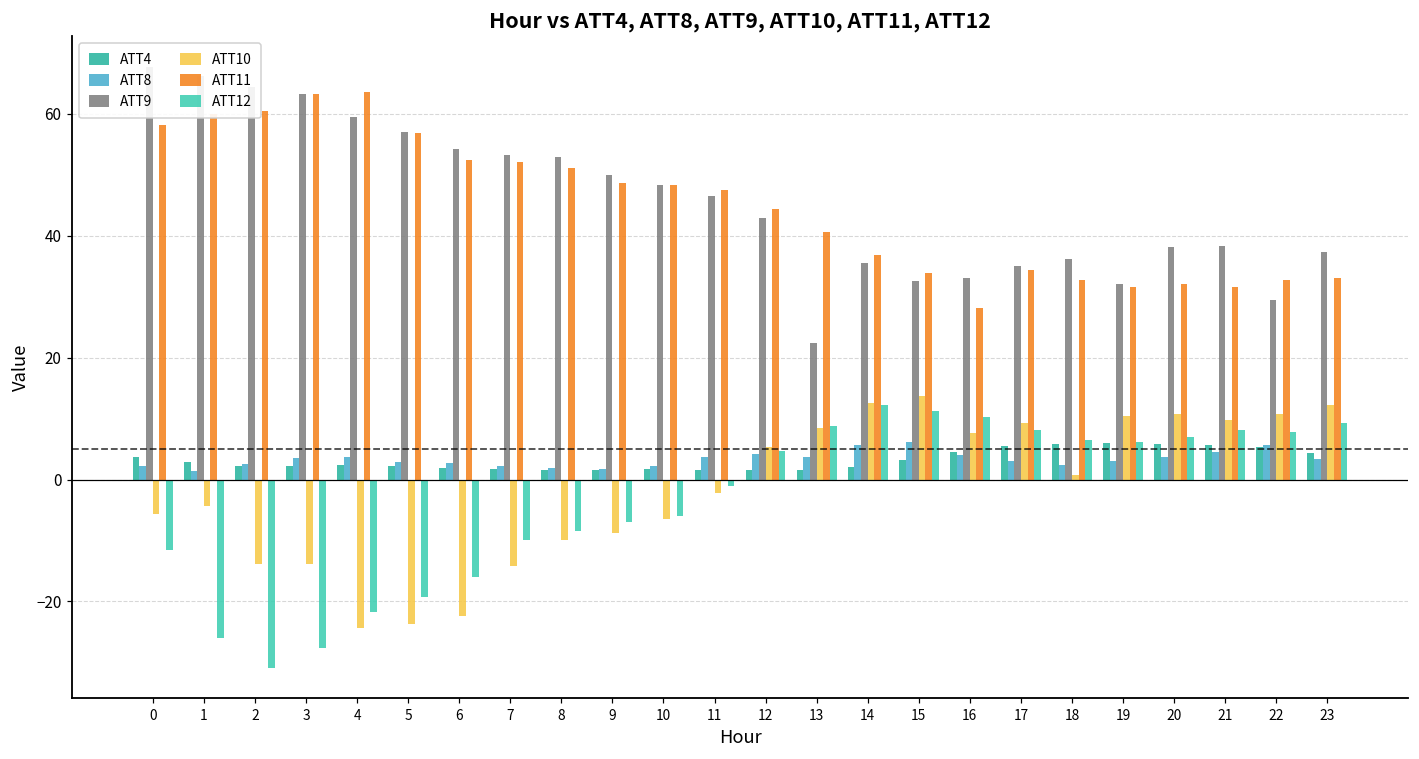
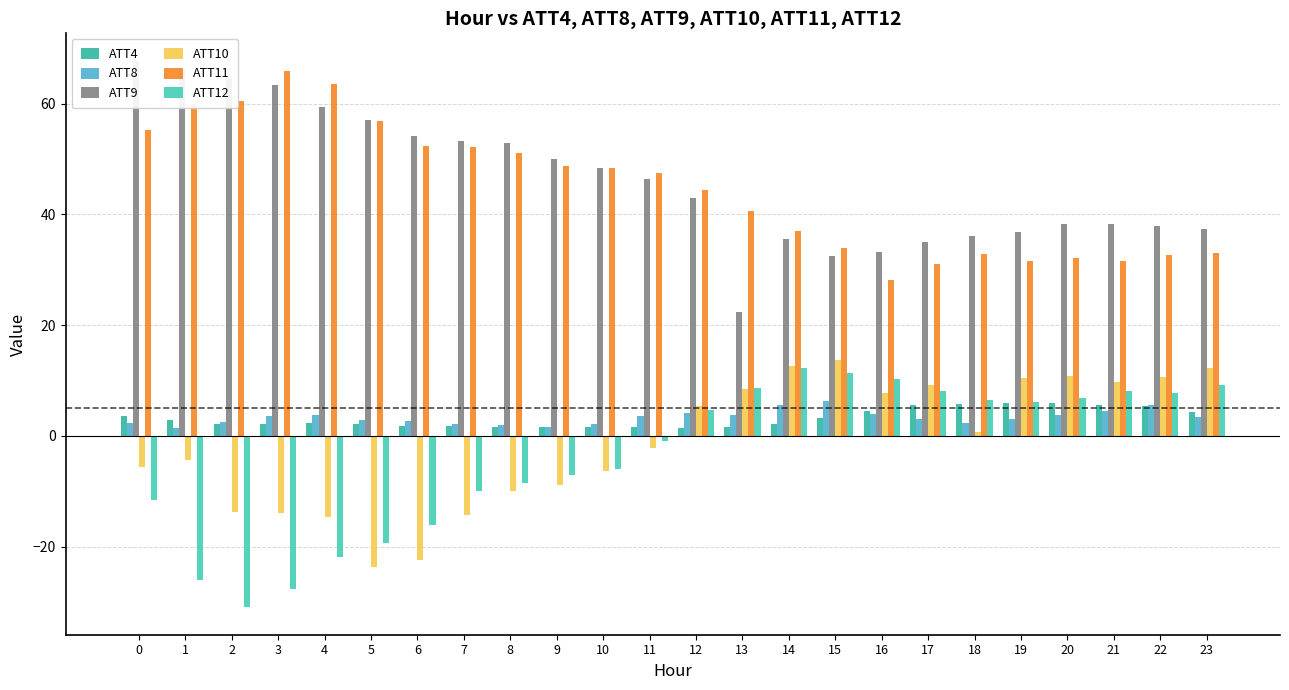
ATT11, 0: 58 -> 55
ATT11, 3: 63 -> 66
ATT10, 4: -24 -> -15
ATT11, 17: 34 -> 31
ATT9, 19: 32 -> 37
ATT9, 22: 29 -> 38
